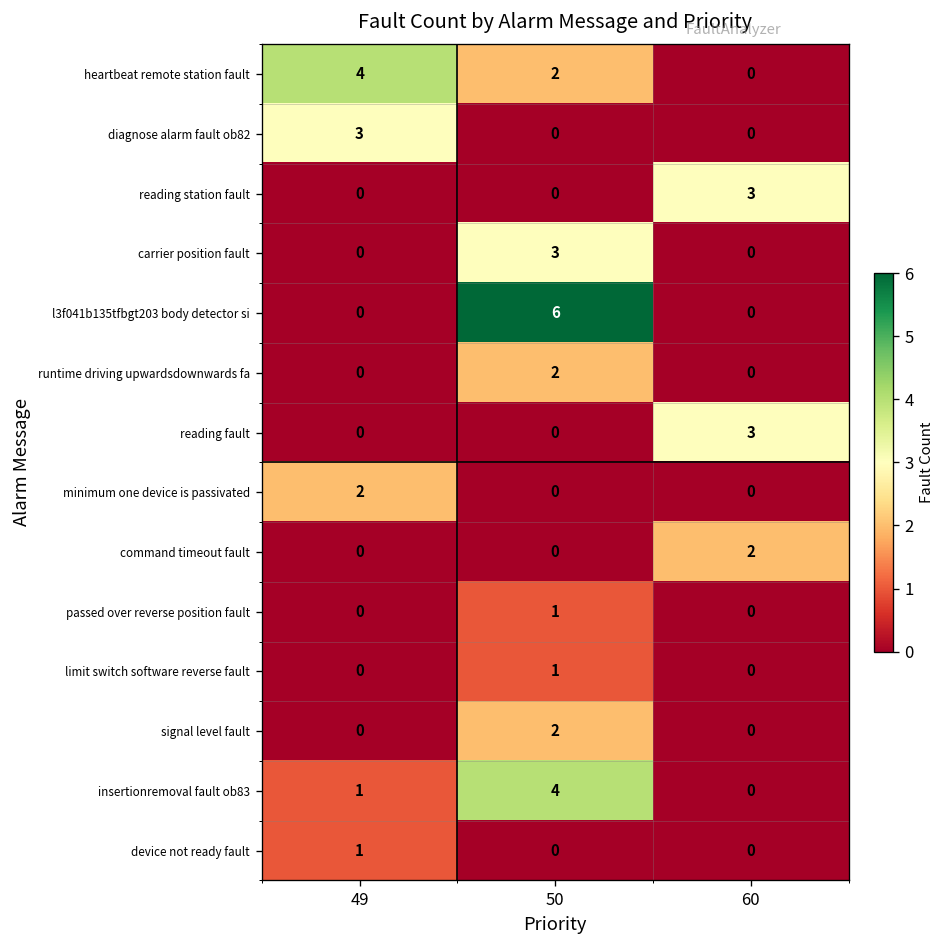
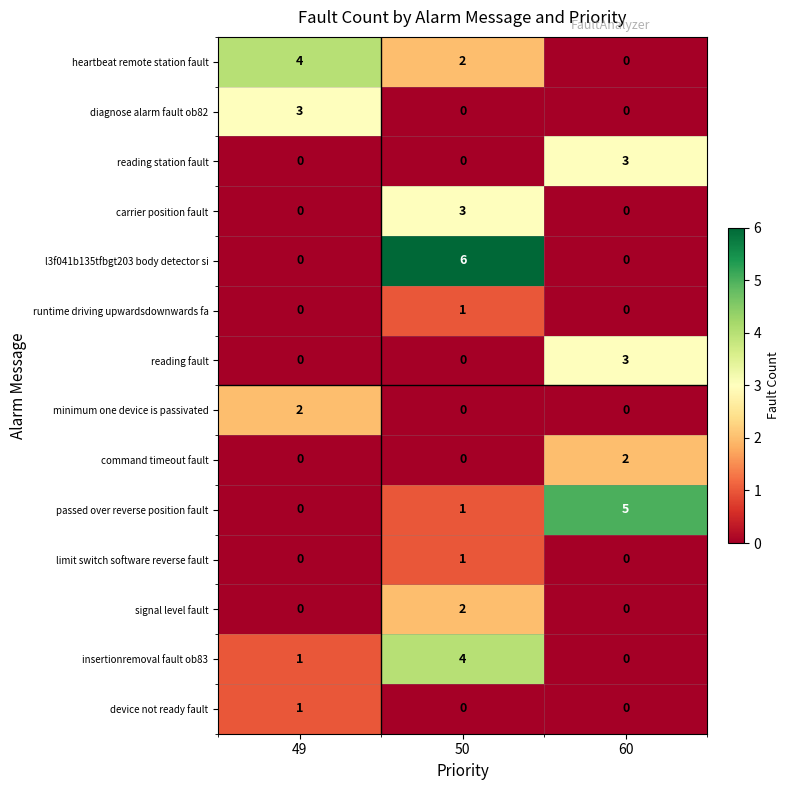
runtime driving upwardsdownwards fa, 50: 2 -> 1
passed over reverse position fault, 60: 0 -> 5
